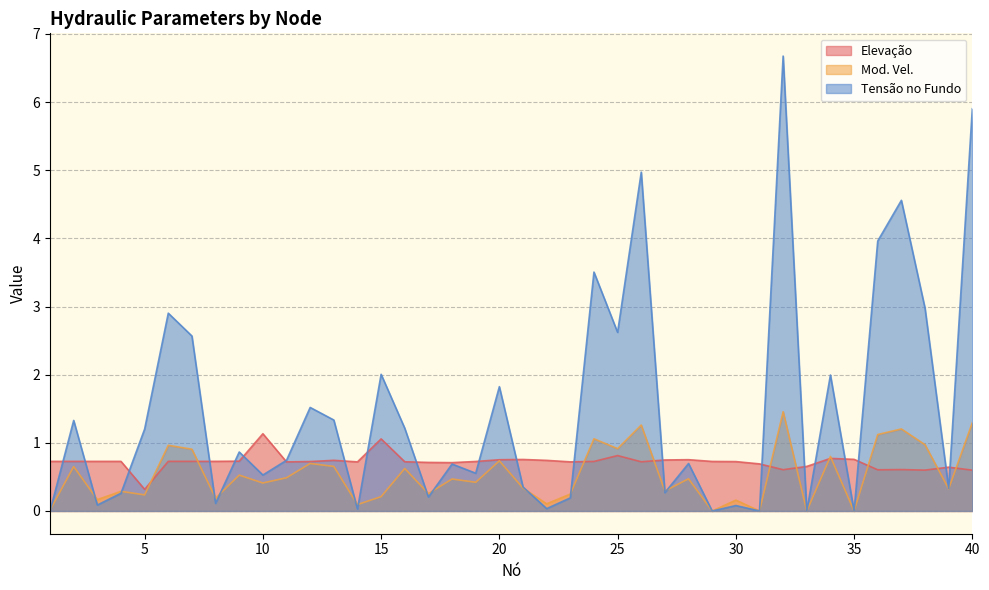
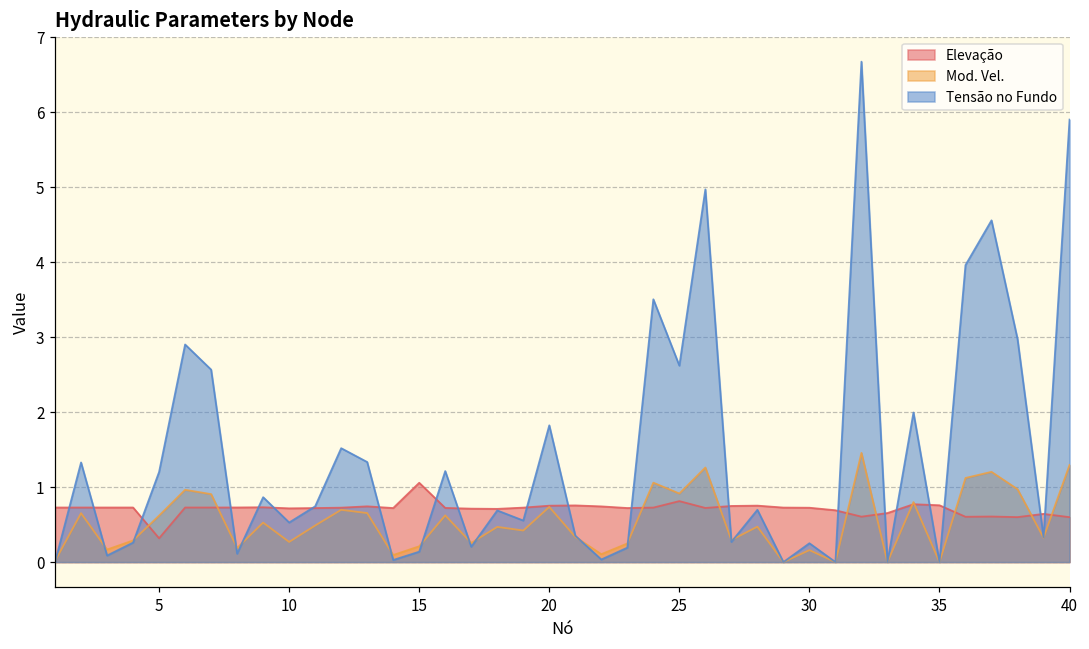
Mod. Vel., 5: 0.2 -> 0.6
Elevação, 10: 1.1 -> 0.7
Mod. Vel., 10: 0.4 -> 0.3
Tensão no Fundo, 15: 2.0 -> 0.1
Tensão no Fundo, 30: 0.1 -> 0.3
